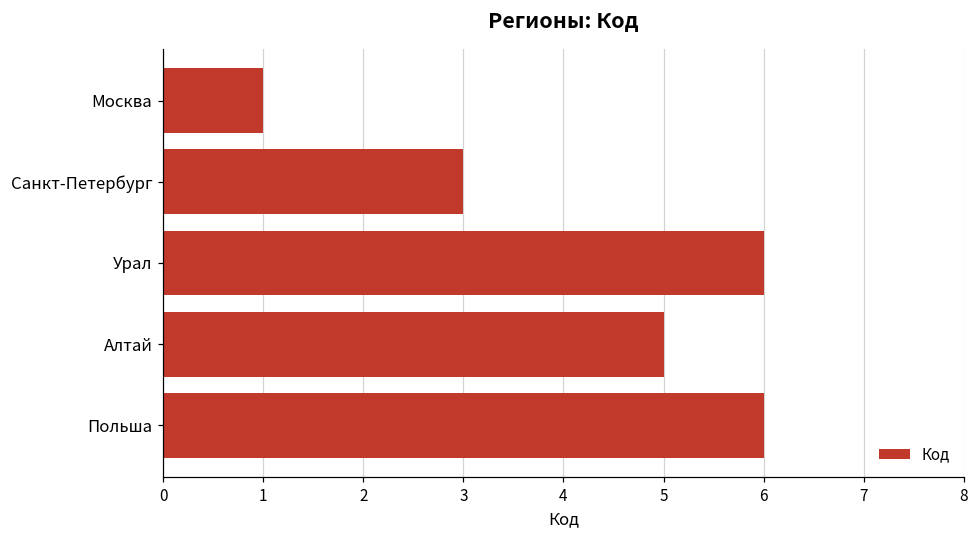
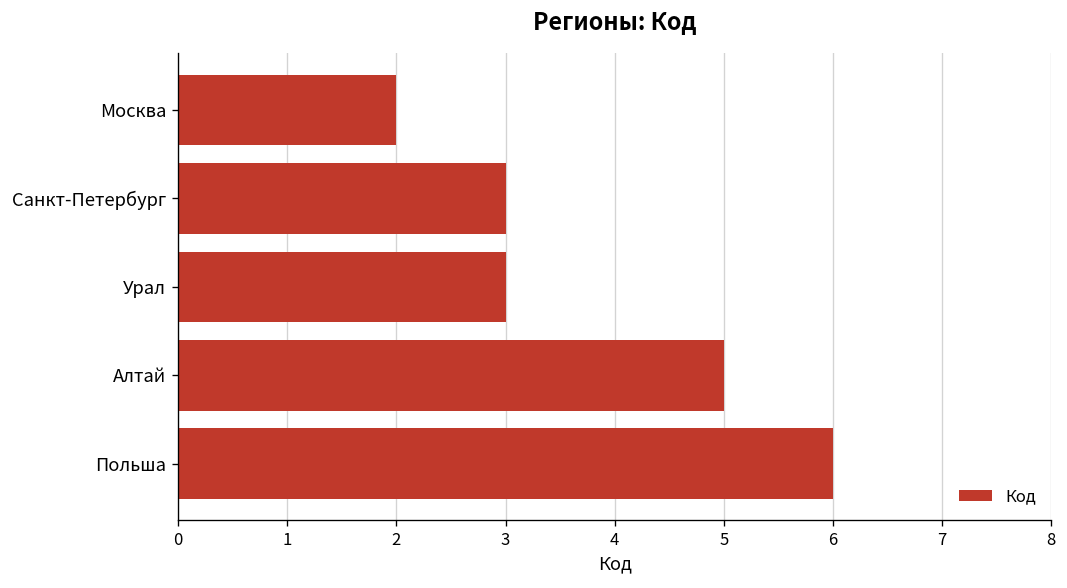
Москва: 1 -> 2
Урал: 6 -> 3
